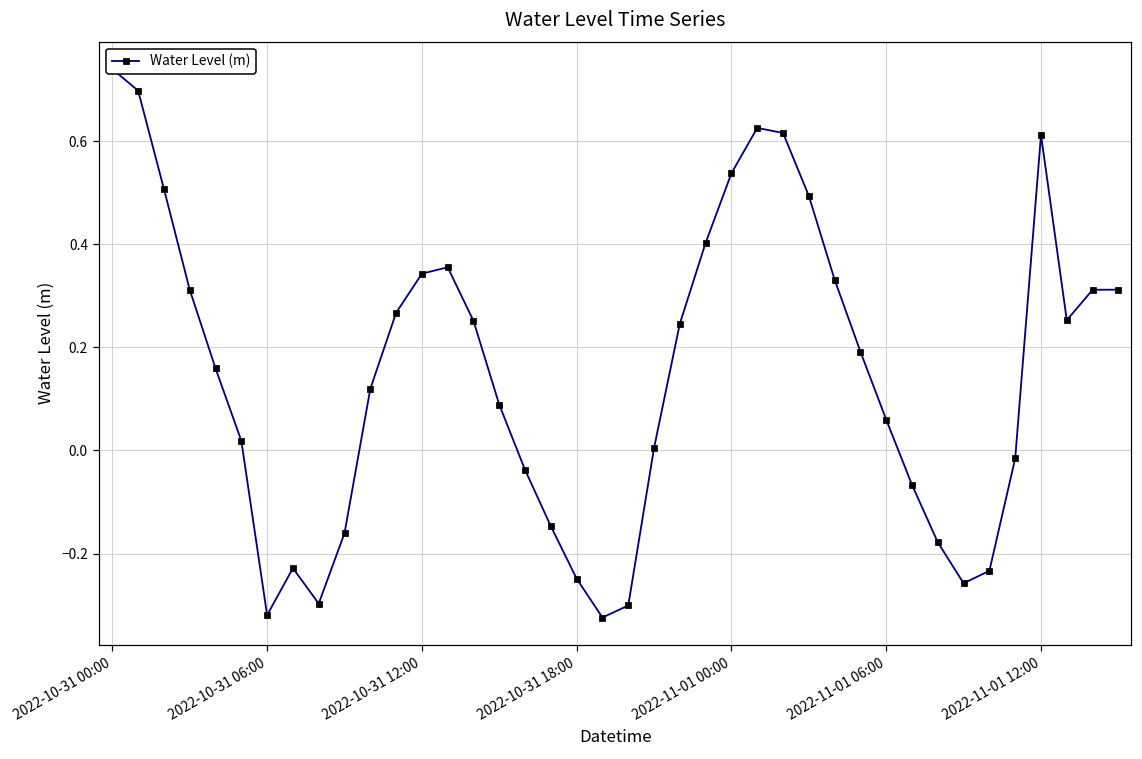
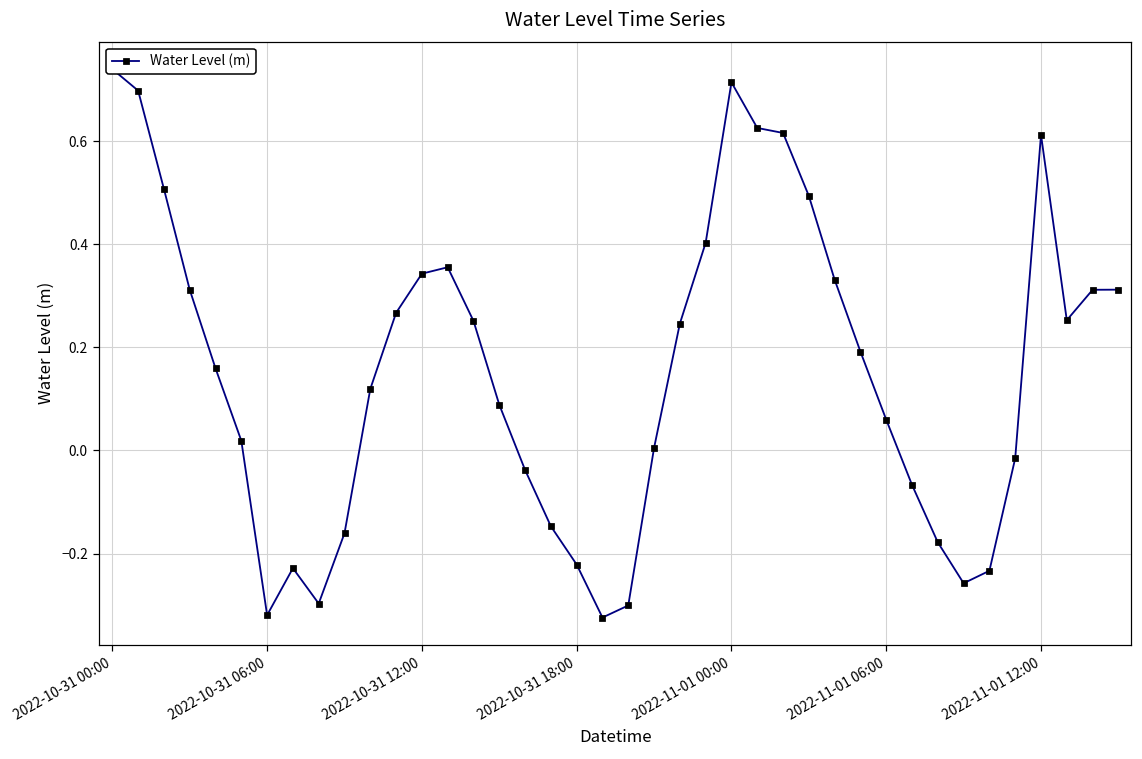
2022-10-31 18:00: -0.25 -> -0.22
2022-11-01 00:00: 0.54 -> 0.71
